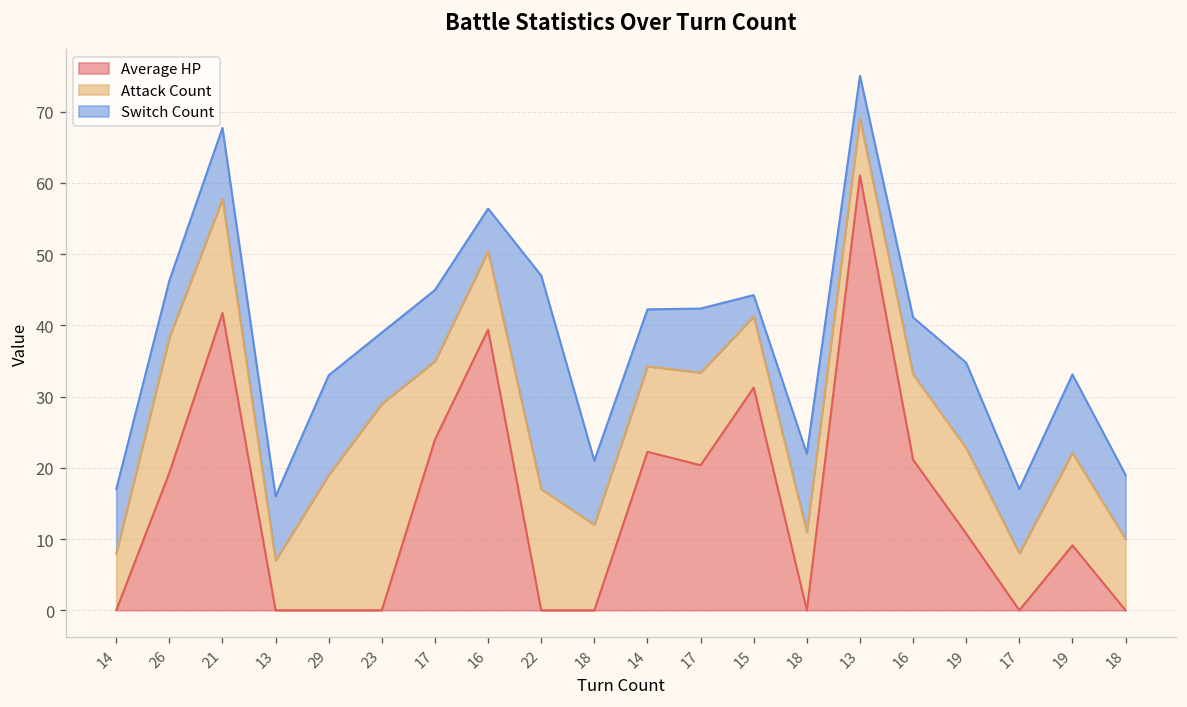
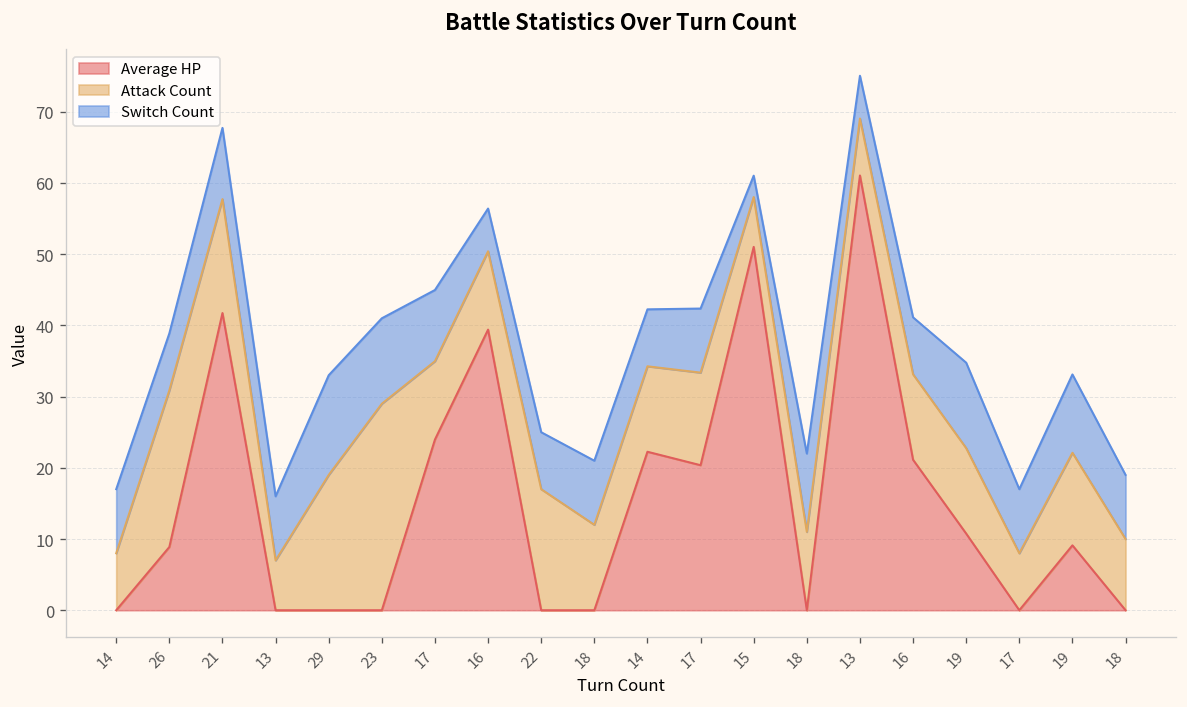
Average HP, 26: 19 -> 9
Attack Count, 26: 19 -> 22
Switch Count, 23: 10 -> 12
Switch Count, 22: 30 -> 8
Average HP, 15: 31 -> 51
Attack Count, 15: 10 -> 7
